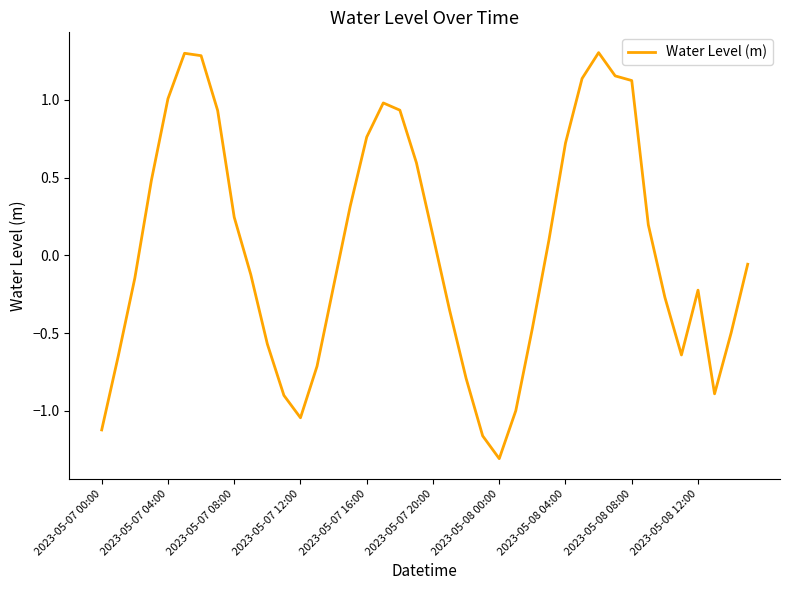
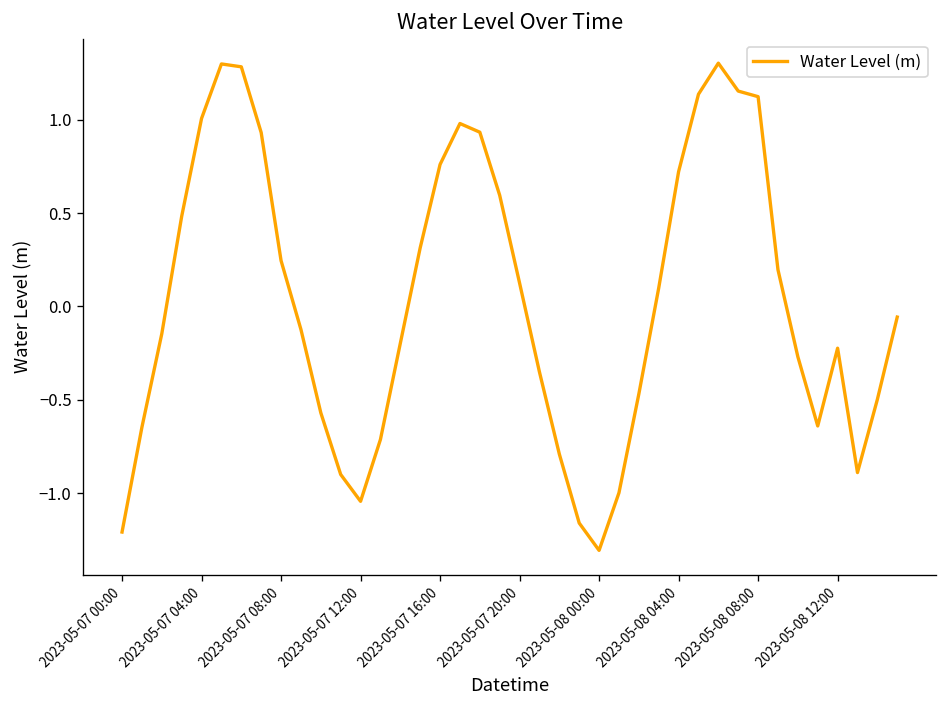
2023-05-07 00:00: -1.12 -> -1.21
